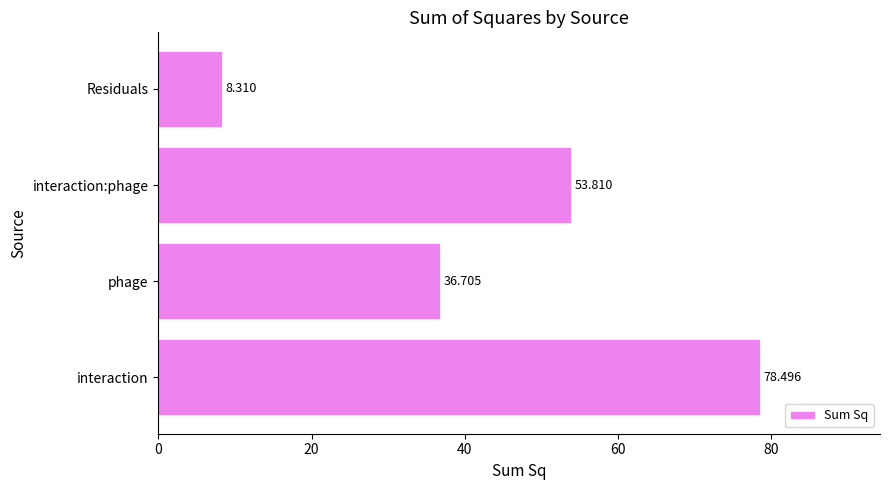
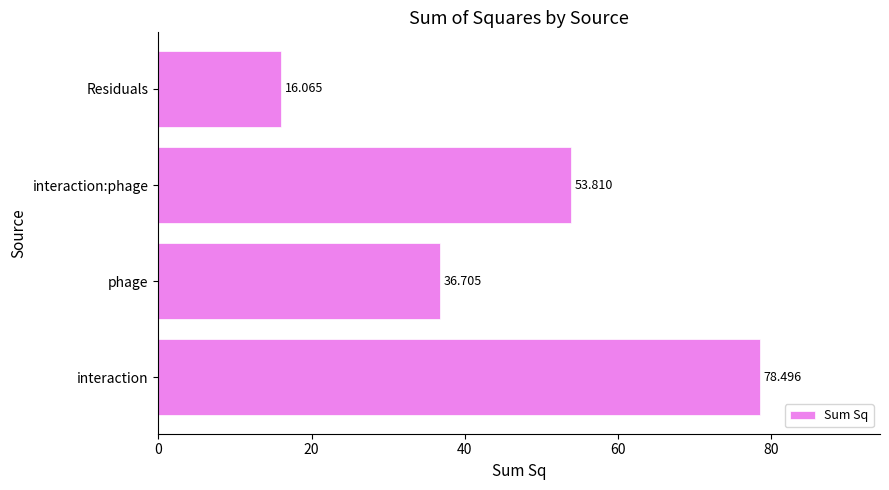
Residuals: 8.310 -> 16.065
